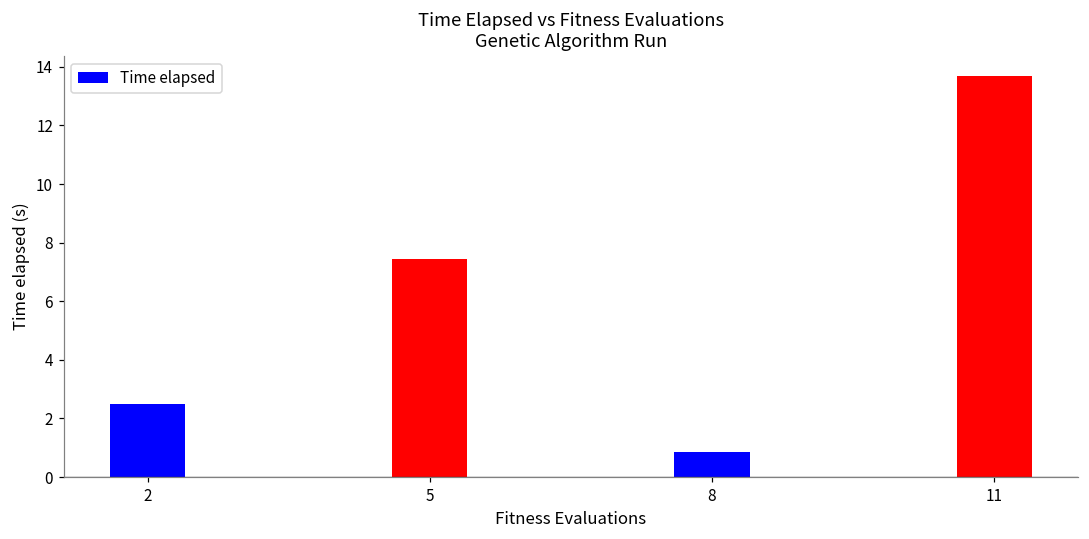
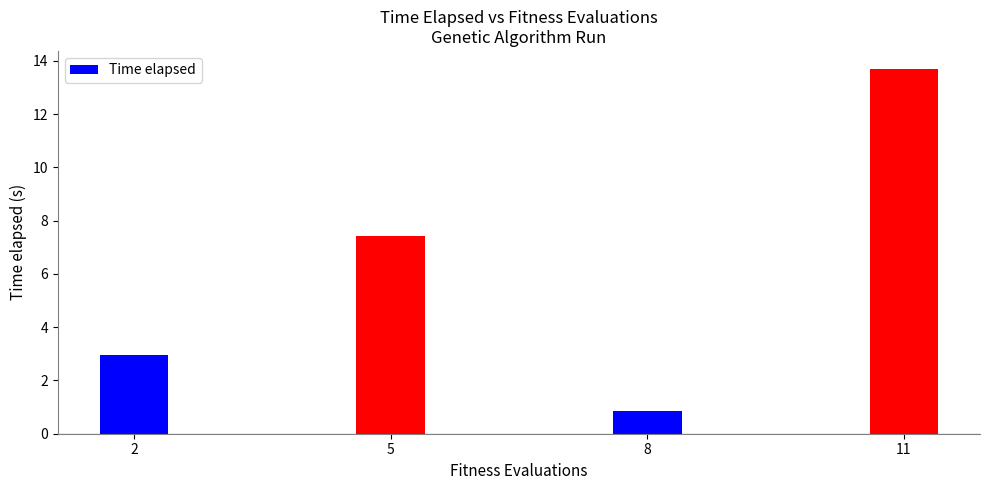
2: 2.5 -> 2.9
